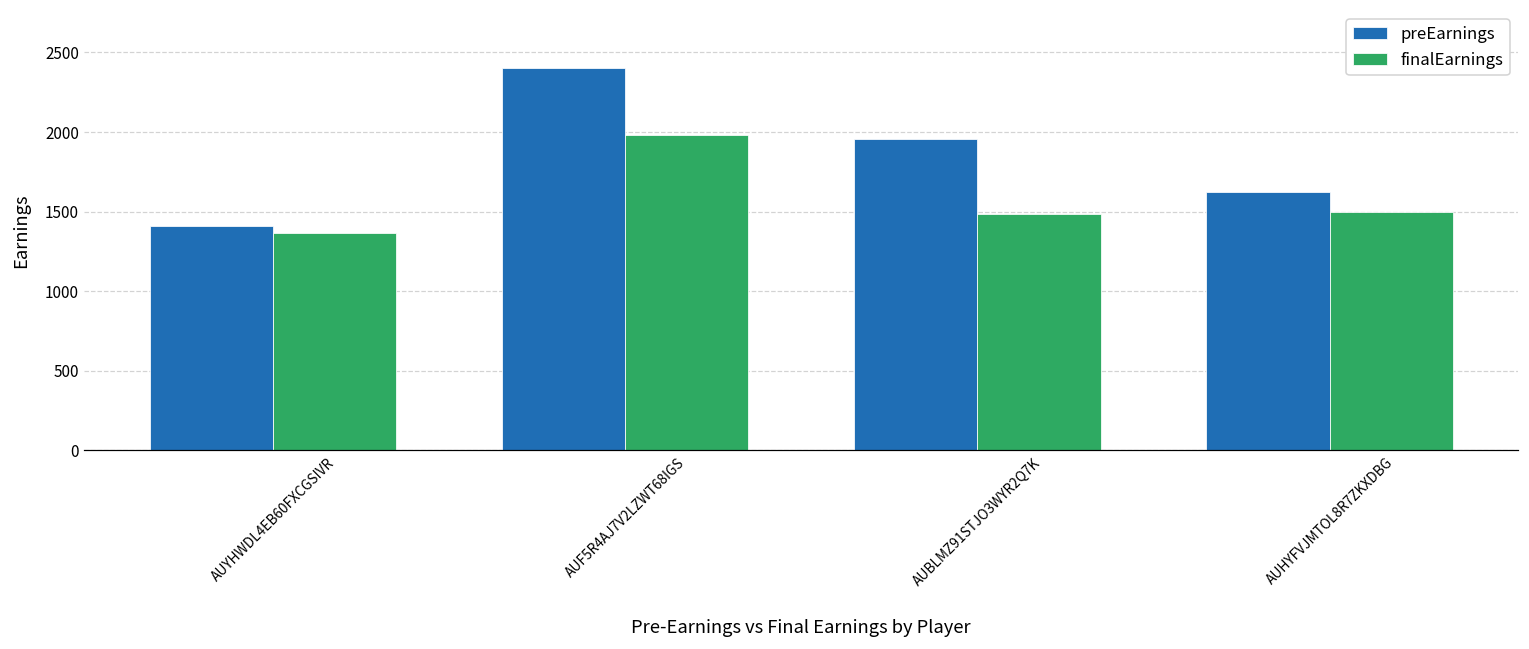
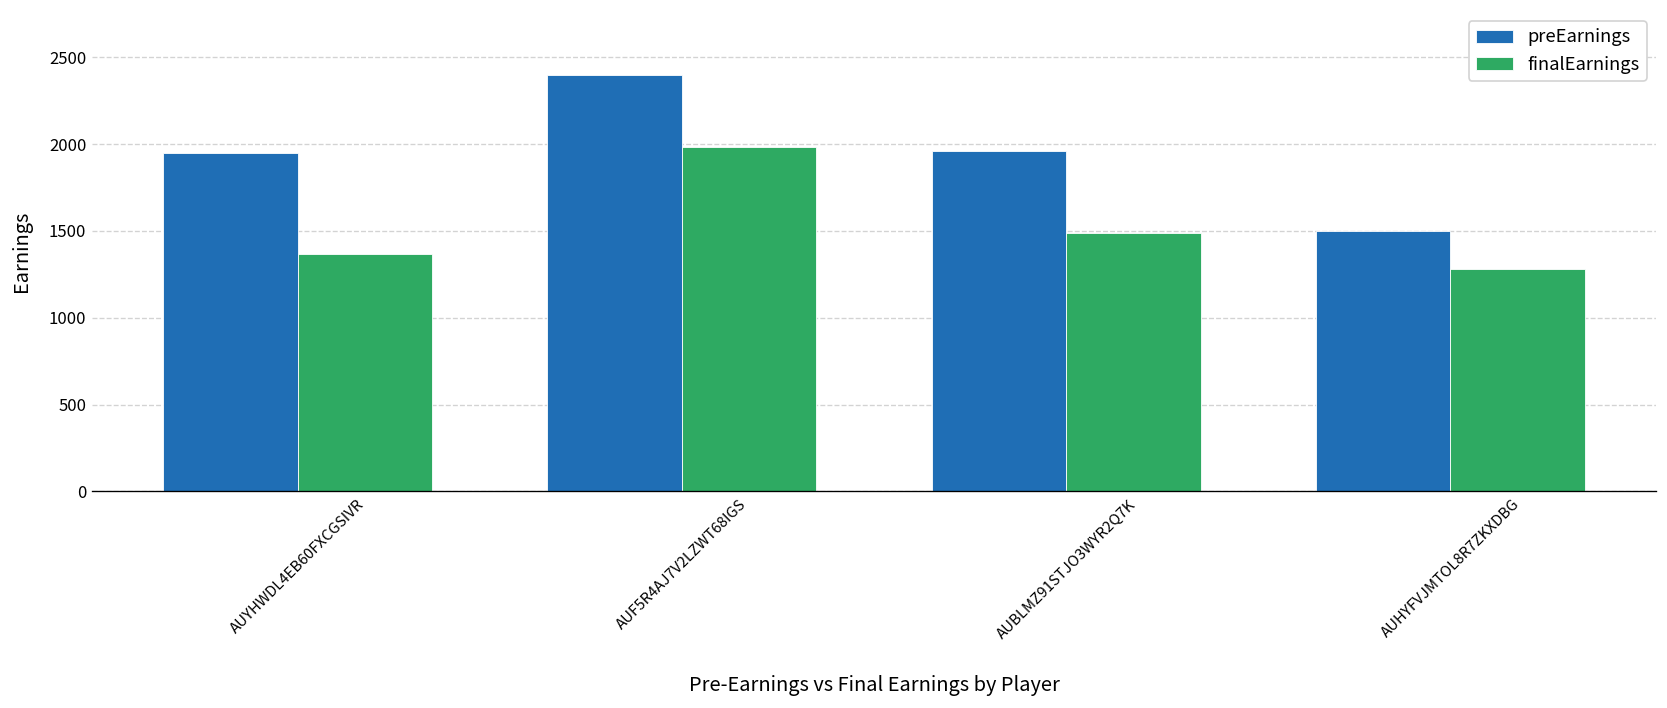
preEarnings, AUYHWDL4EB60FXCGSIVR: 1410 -> 1950
preEarnings, AUHYFVJMTOL8R7ZKXDBG: 1620 -> 1500
finalEarnings, AUHYFVJMTOL8R7ZKXDBG: 1500 -> 1280
